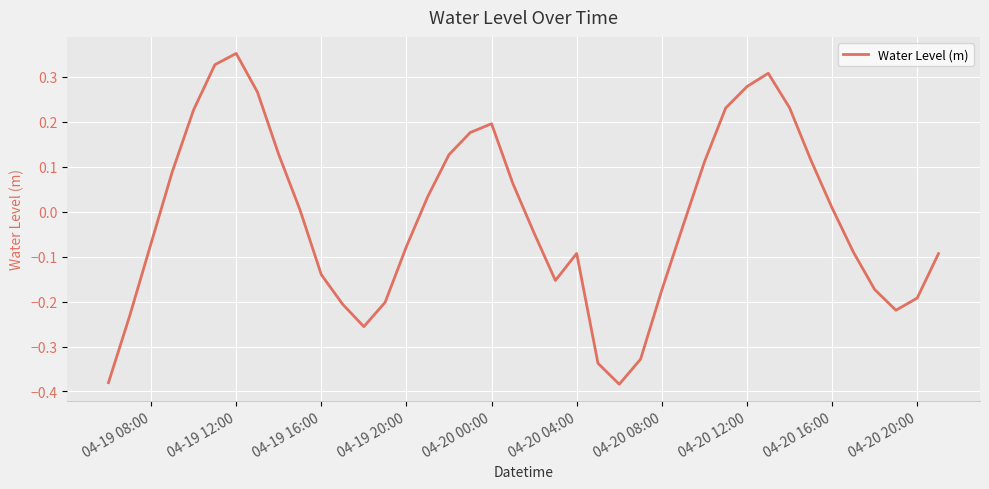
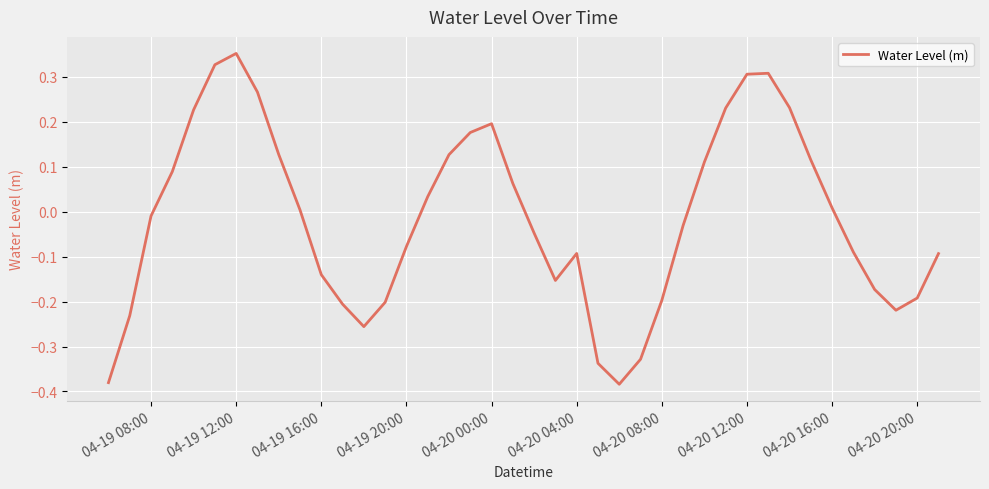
04-19 08:00: -0.07 -> -0.01
04-20 08:00: -0.17 -> -0.20
04-20 12:00: 0.28 -> 0.31
